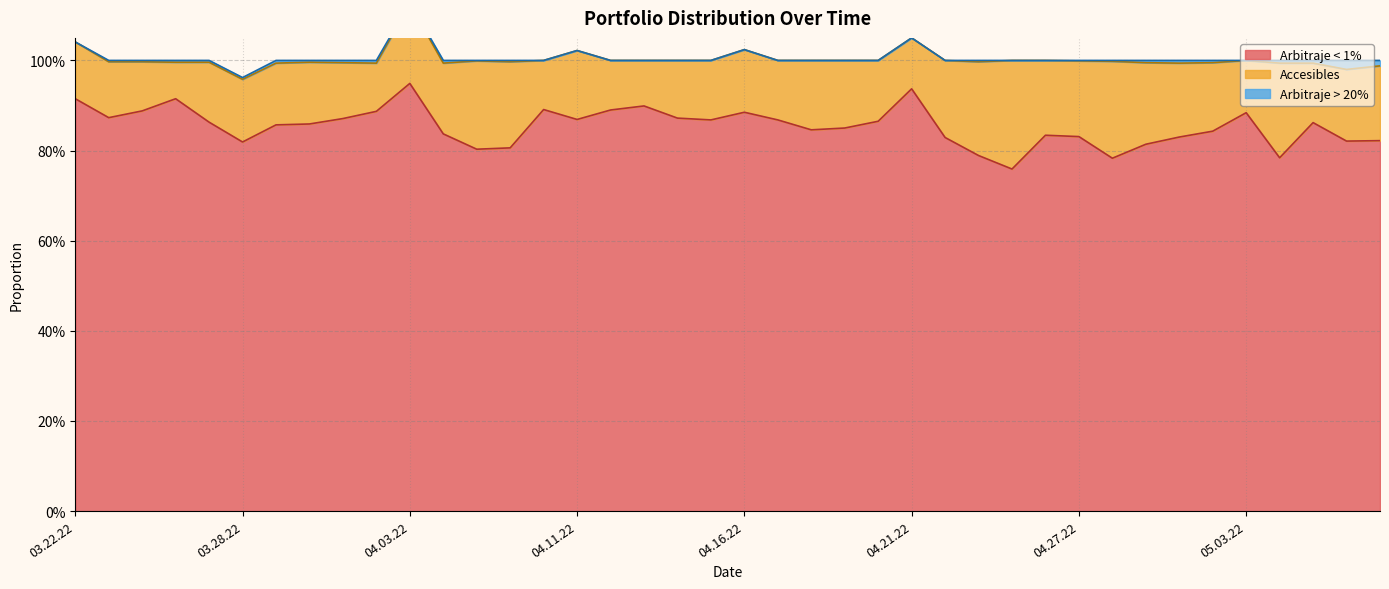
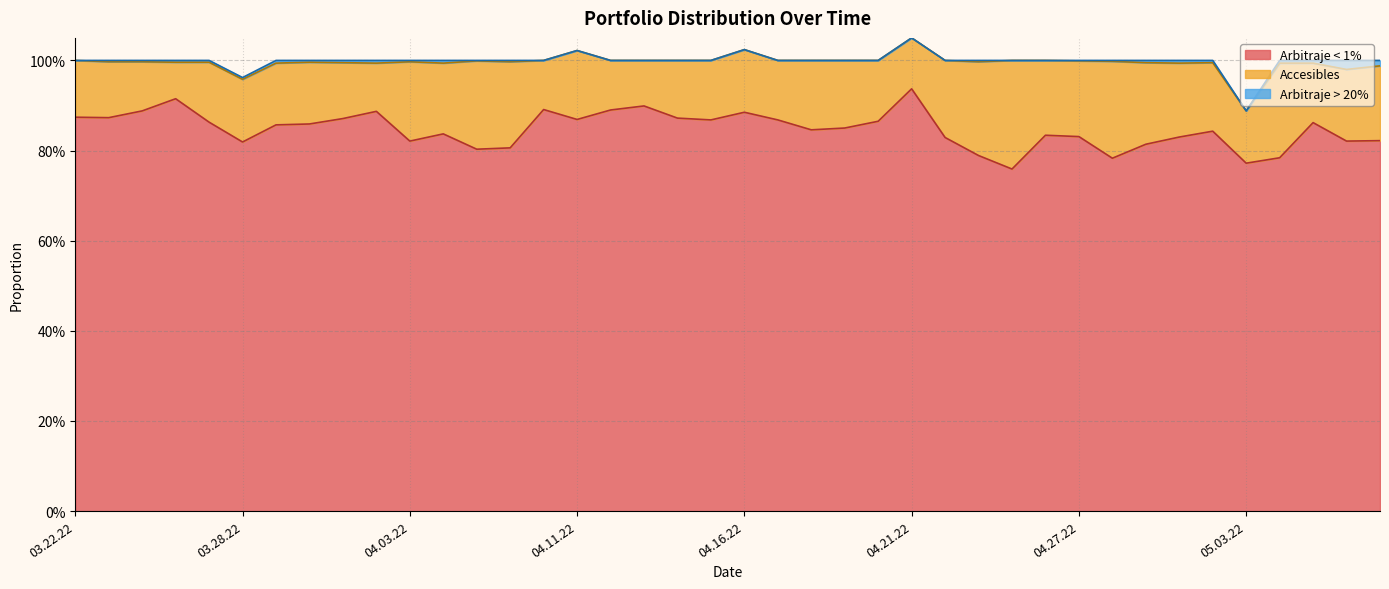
Arbitraje < 1%, 03.22.22: 92% -> 87%
Arbitraje < 1%, 04.03.22: 95% -> 82%
Arbitraje < 1%, 05.03.22: 88% -> 77%
